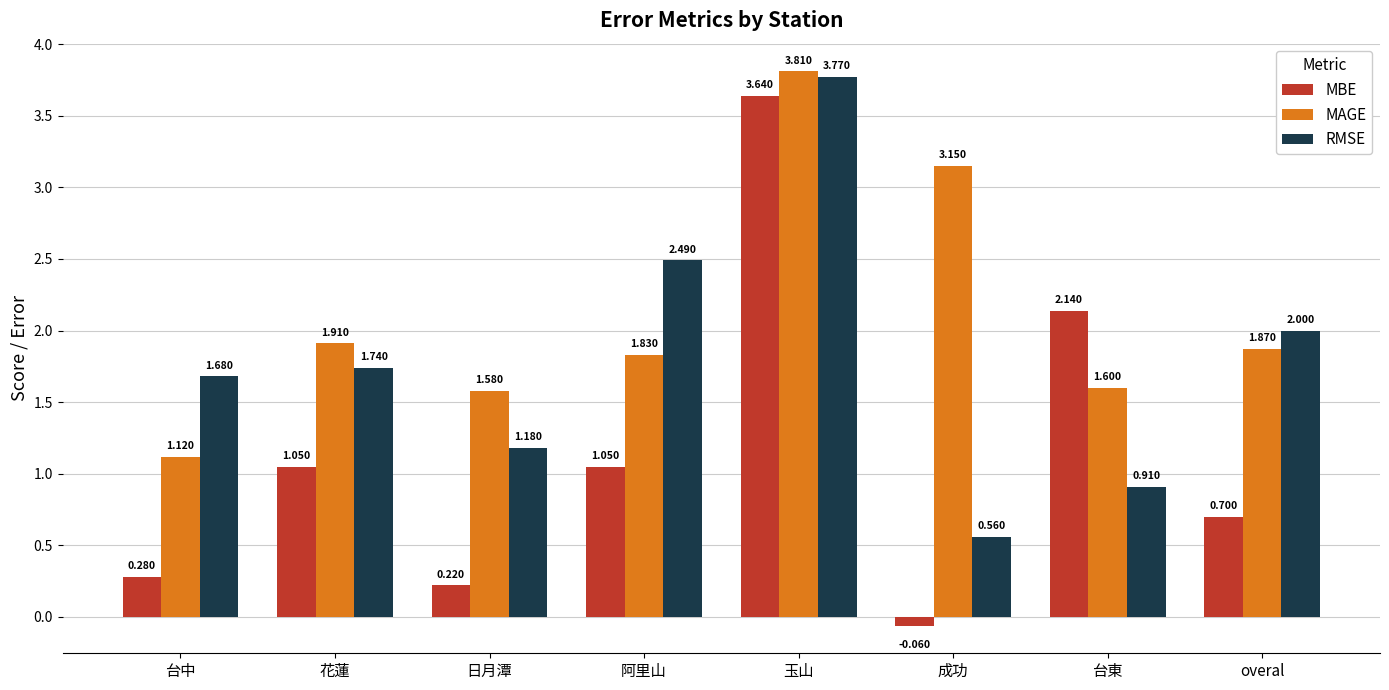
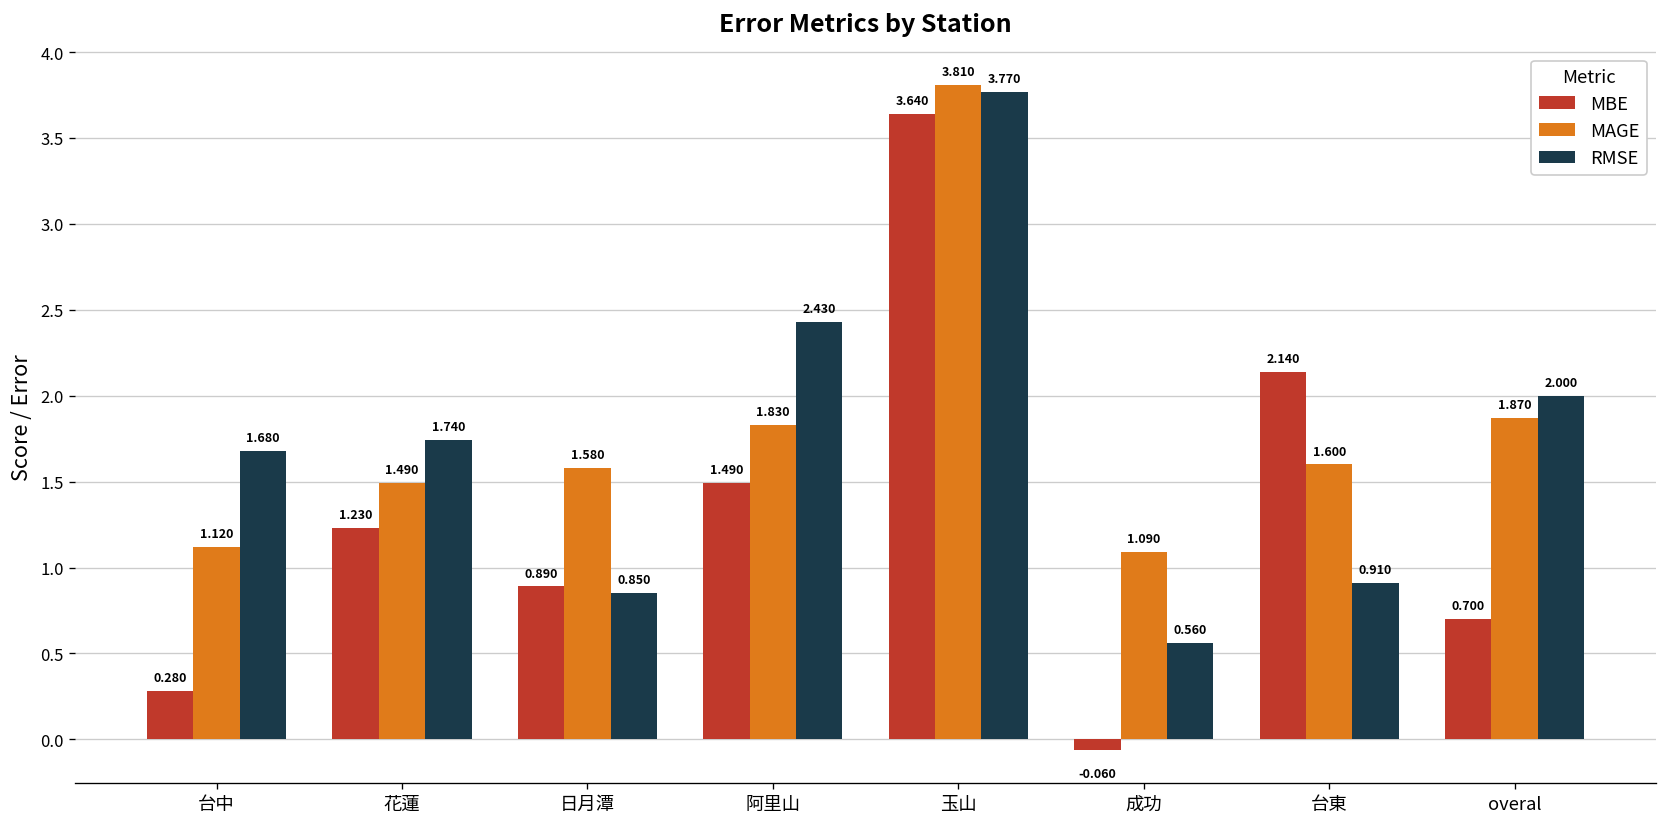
MBE, 花蓮: 1.050 -> 1.230
MAGE, 花蓮: 1.910 -> 1.490
MBE, 日月潭: 0.220 -> 0.890
RMSE, 日月潭: 1.180 -> 0.850
MBE, 阿里山: 1.050 -> 1.490
RMSE, 阿里山: 2.490 -> 2.430
MAGE, 成功: 3.150 -> 1.090
